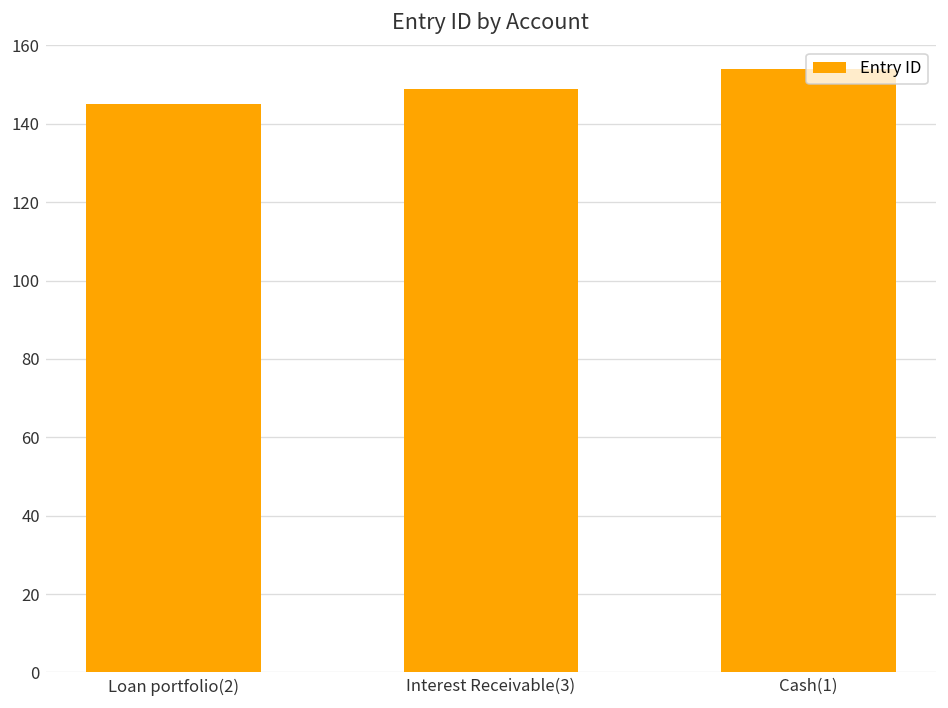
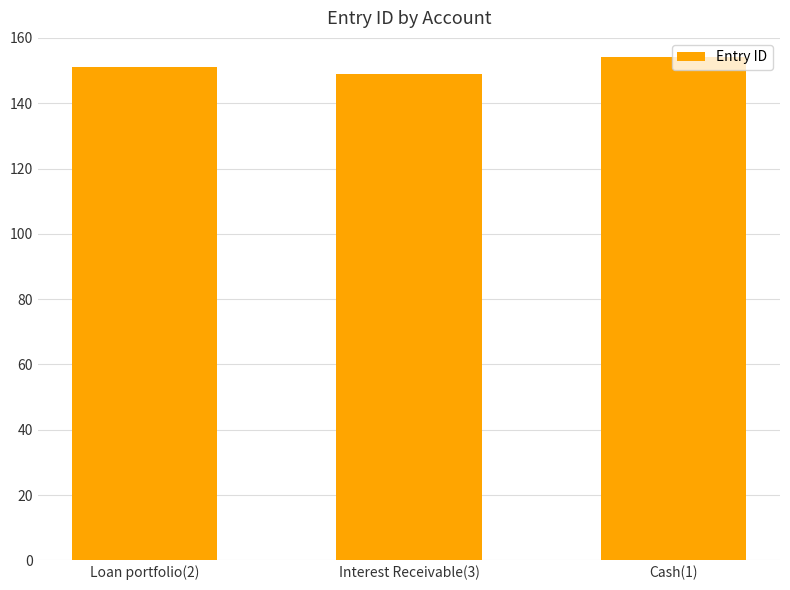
Loan portfolio(2): 145 -> 151
